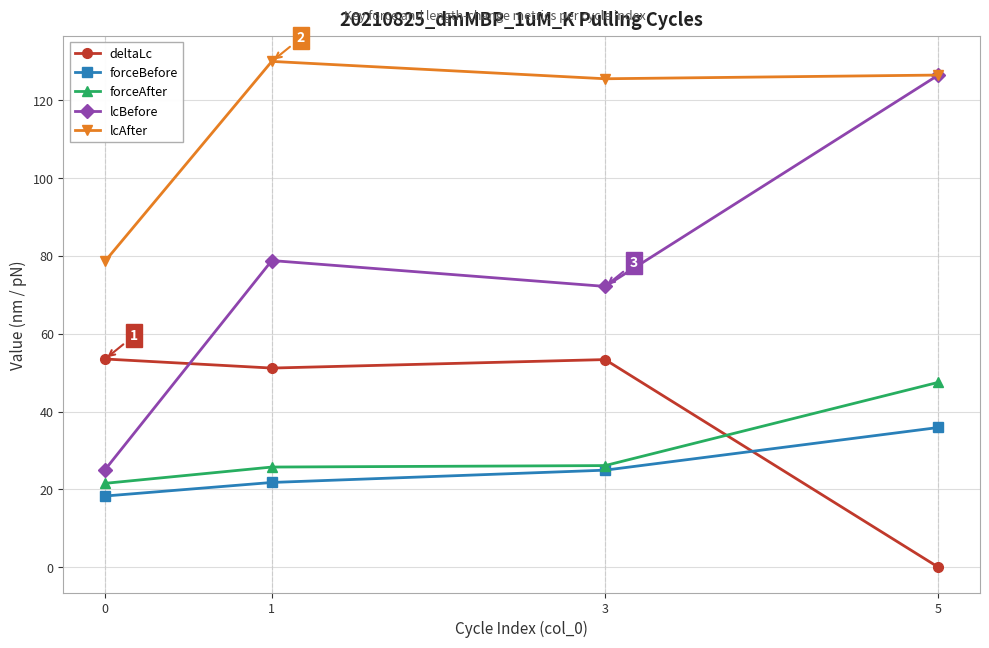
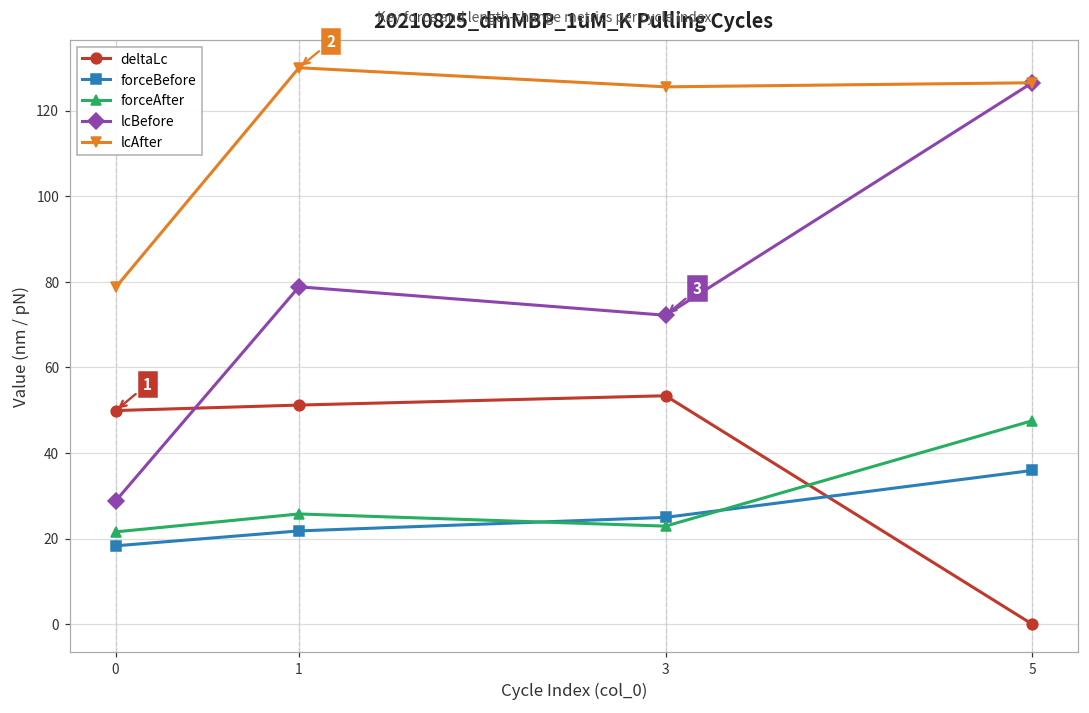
deltaLc, 0: 54 -> 50
lcBefore, 0: 25 -> 29
forceAfter, 3: 26 -> 23
